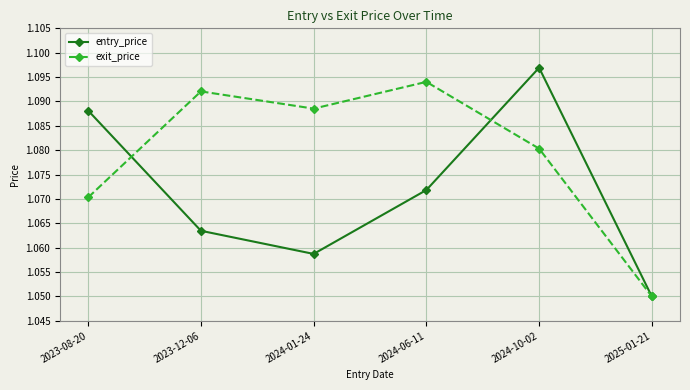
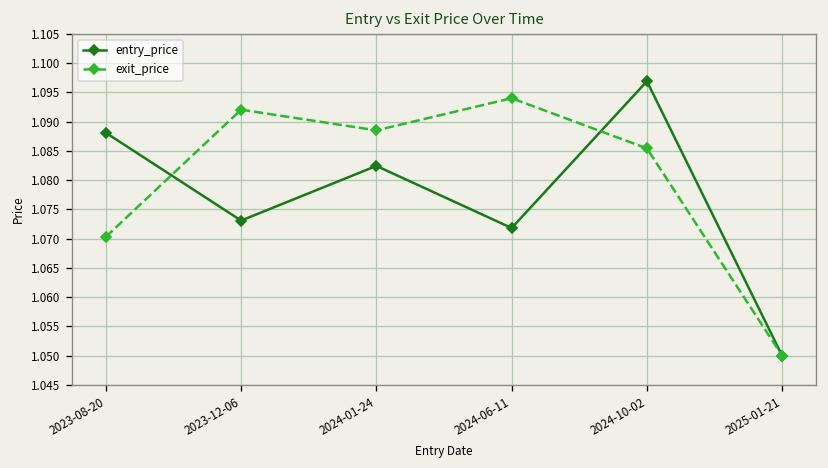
entry_price, 2023-12-06: 1.063 -> 1.073
entry_price, 2024-01-24: 1.059 -> 1.082
exit_price, 2024-10-02: 1.080 -> 1.085
